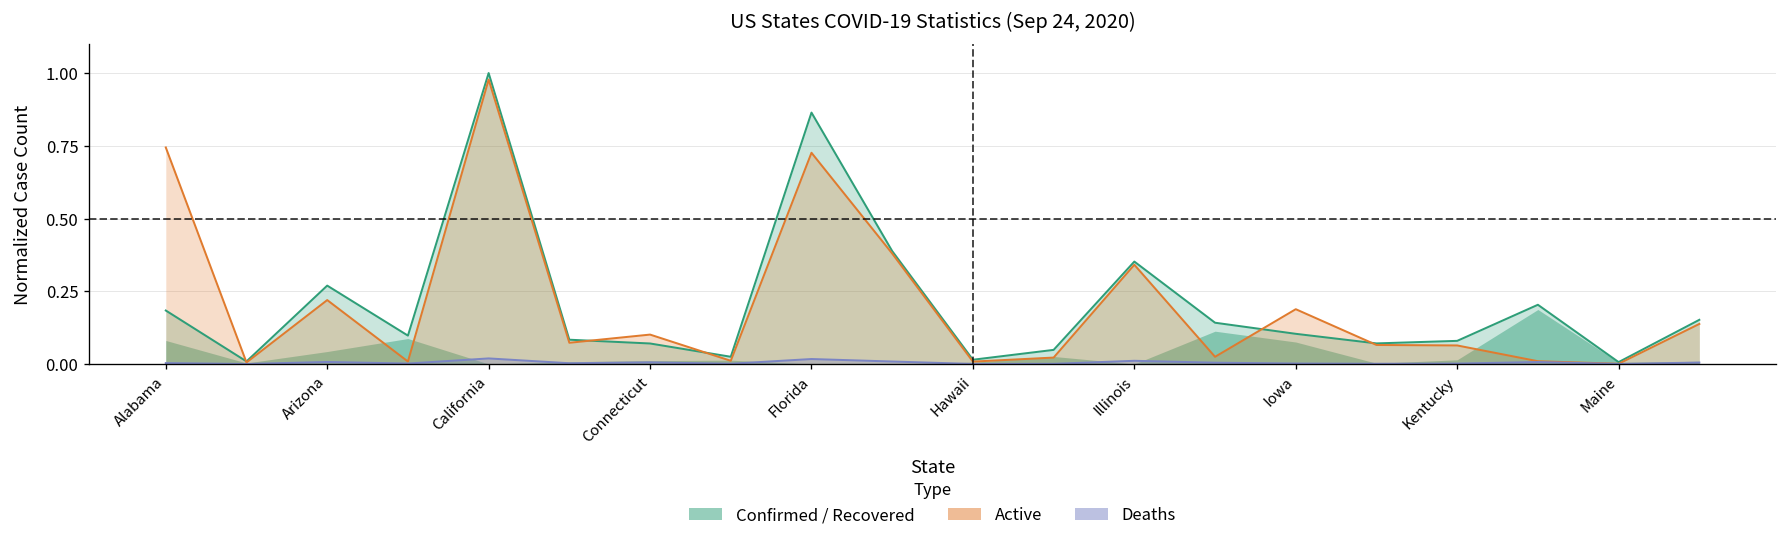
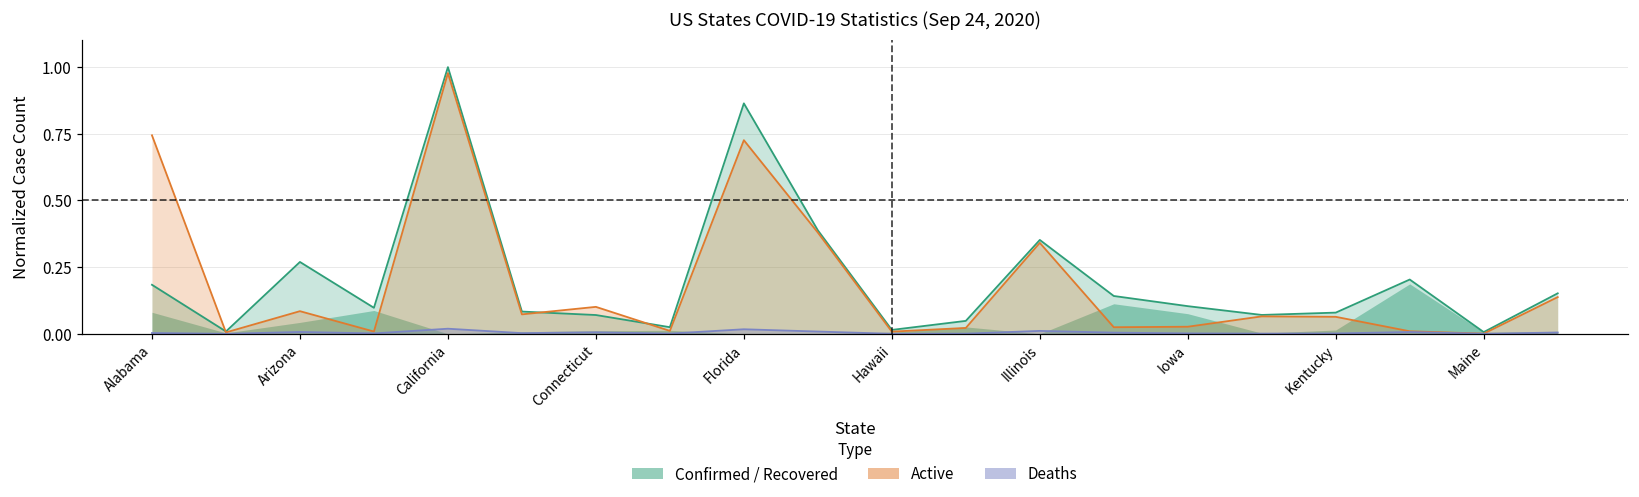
Active, Arizona: 0.22 -> 0.08
Active, Iowa: 0.19 -> 0.03
